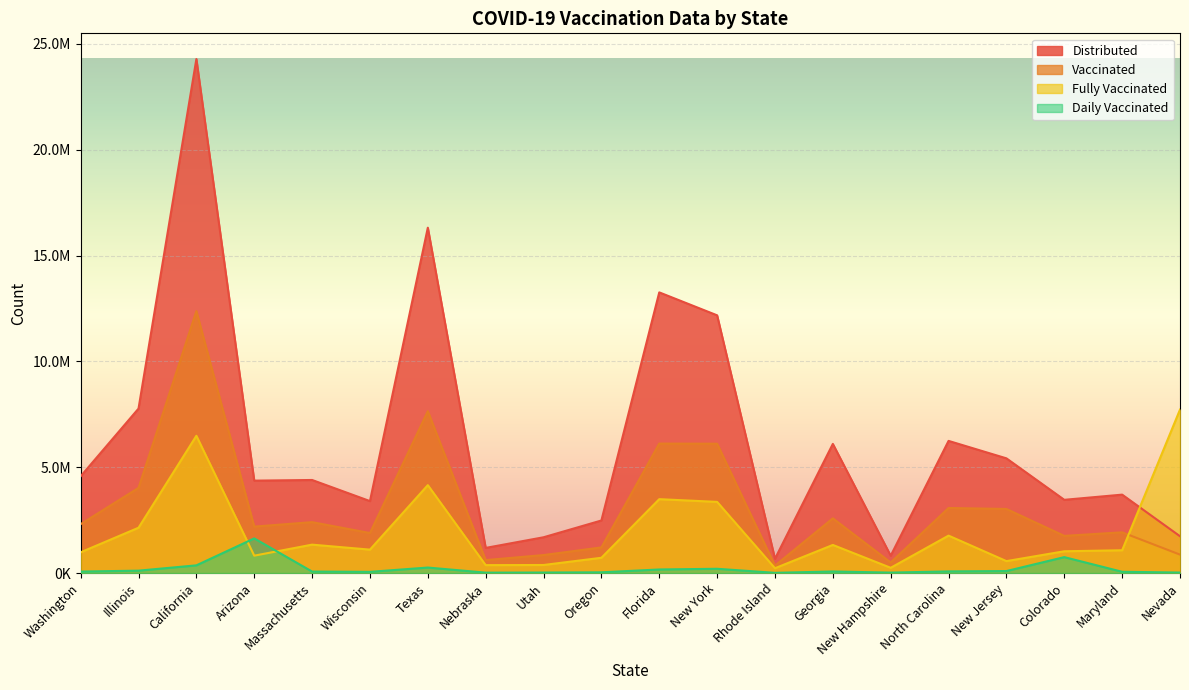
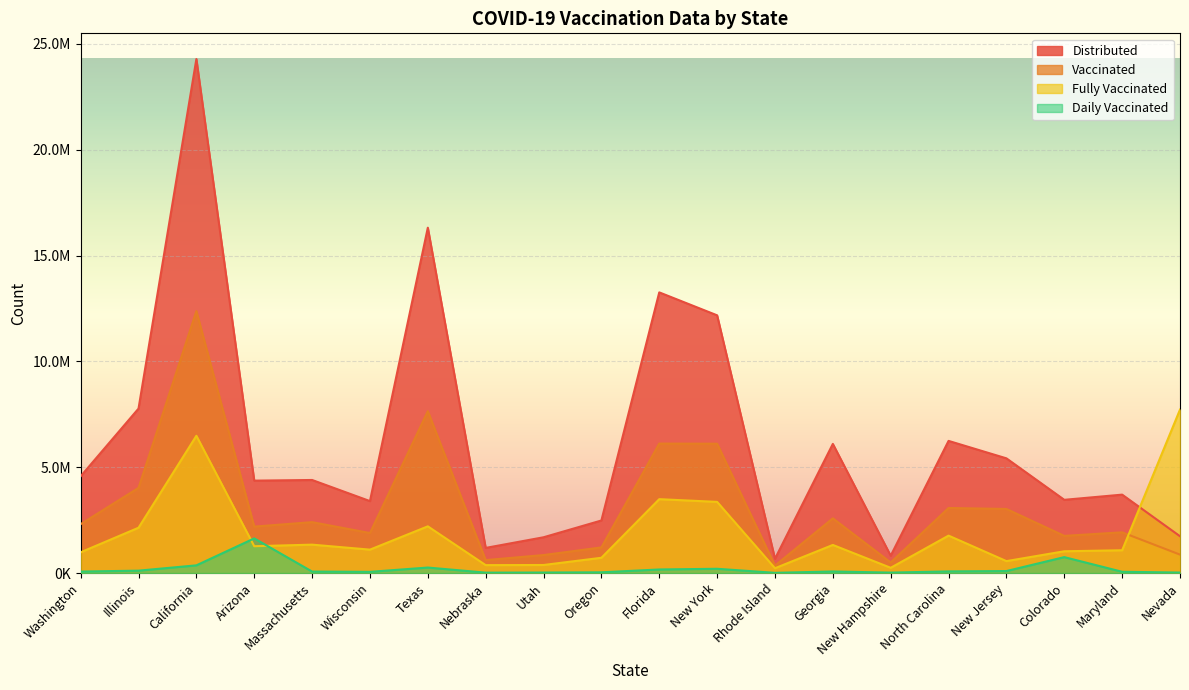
Fully Vaccinated, Arizona: 800000 -> 1300000
Fully Vaccinated, Texas: 4200000 -> 2200000
